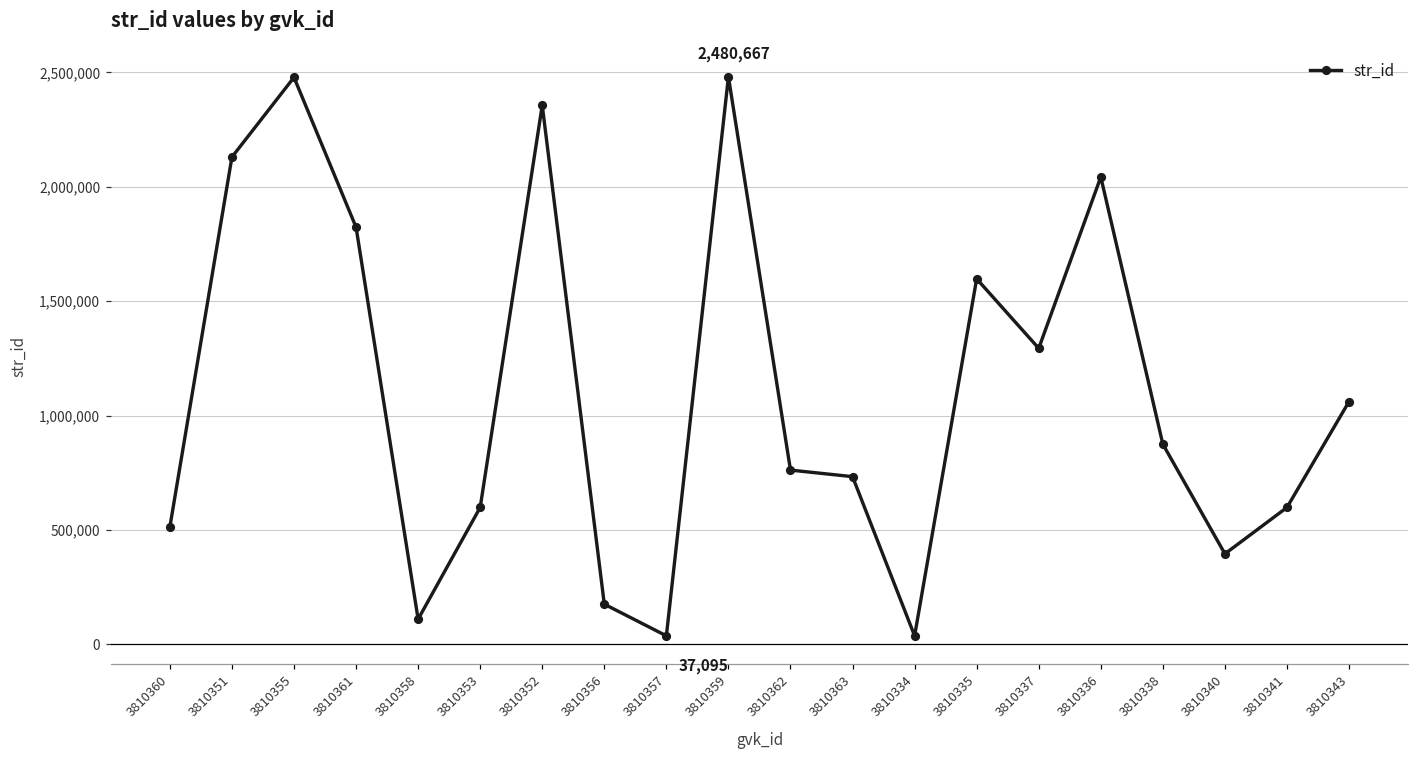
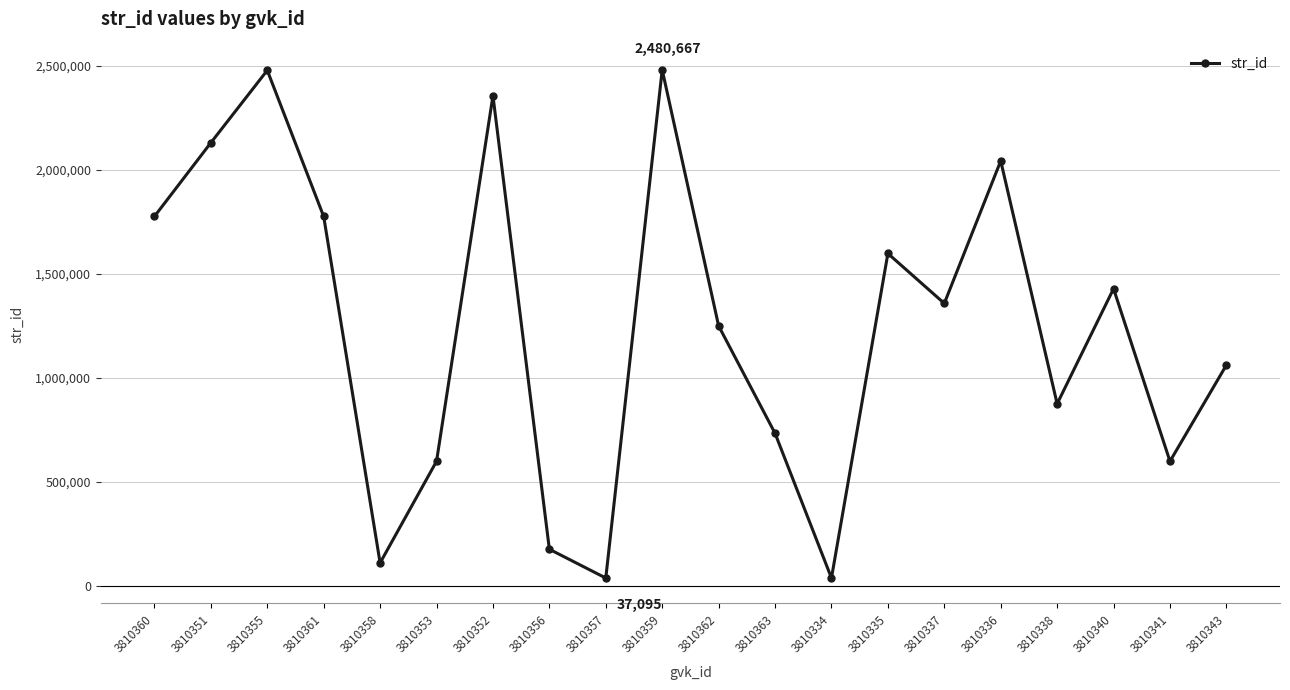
3810360: 510,000 -> 1,780,000
3810361: 1,820,000 -> 1,780,000
3810362: 760,000 -> 1,250,000
3810337: 1,290,000 -> 1,360,000
3810340: 400,000 -> 1,430,000
